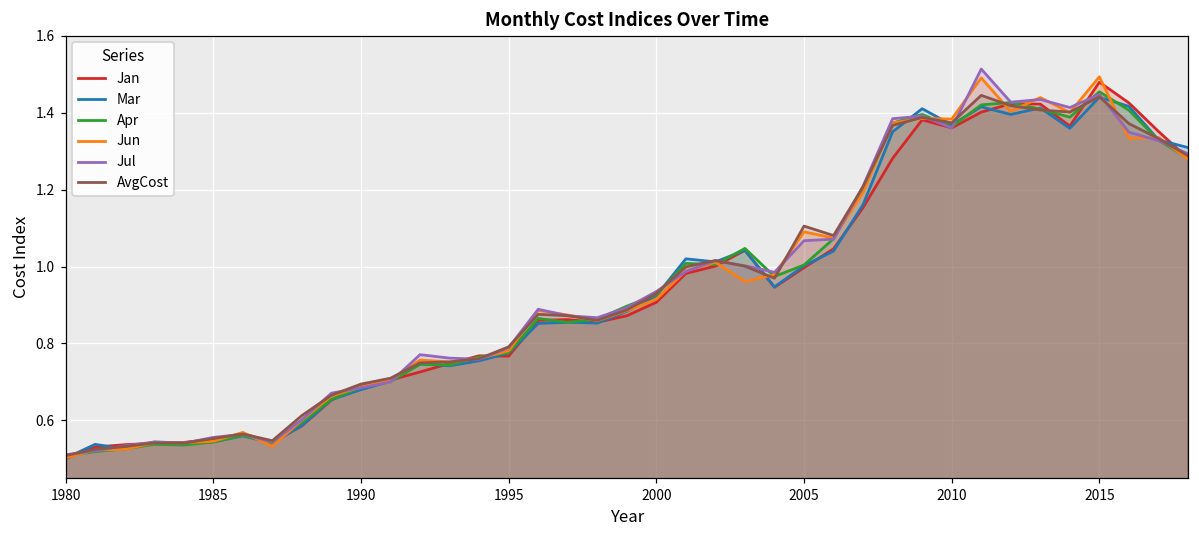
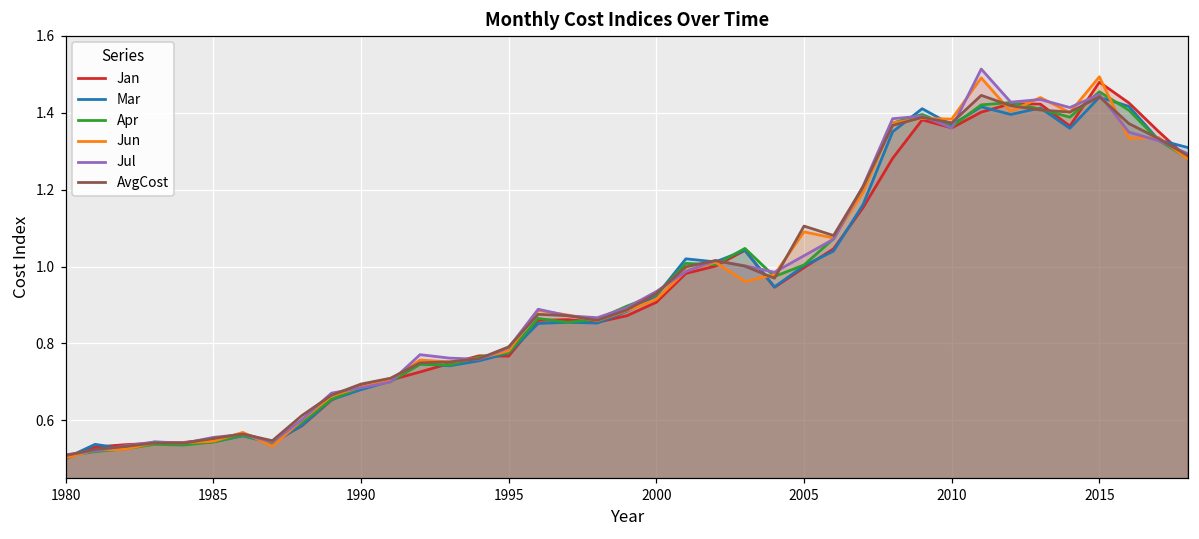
Jul, 2005: 1.07 -> 1.03
